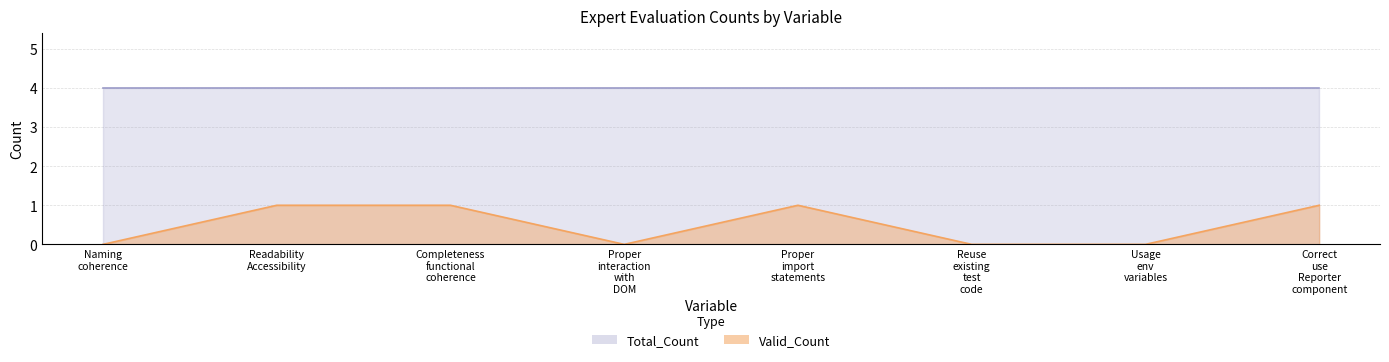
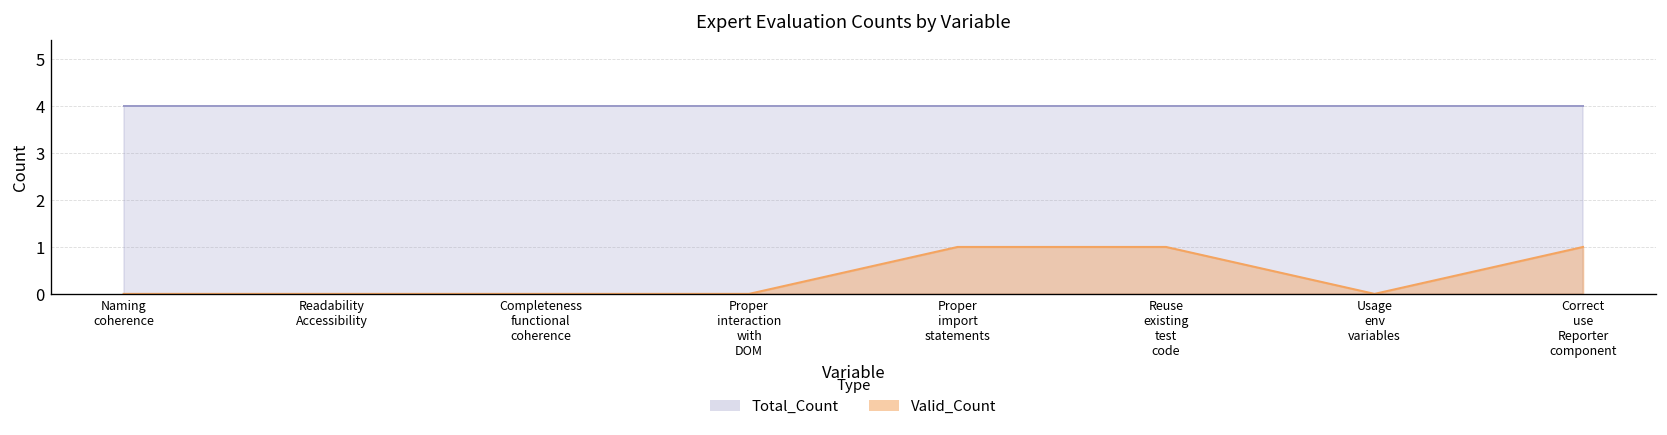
Valid_Count, Readability Accessibility: 1 -> 0
Valid_Count, Completeness functional coherence: 1 -> 0
Valid_Count, Reuse existing test code: 0 -> 1
